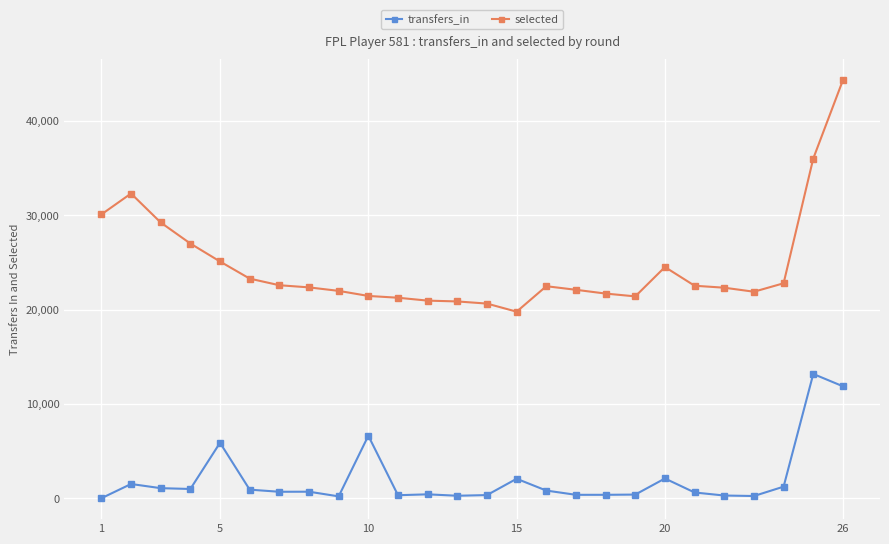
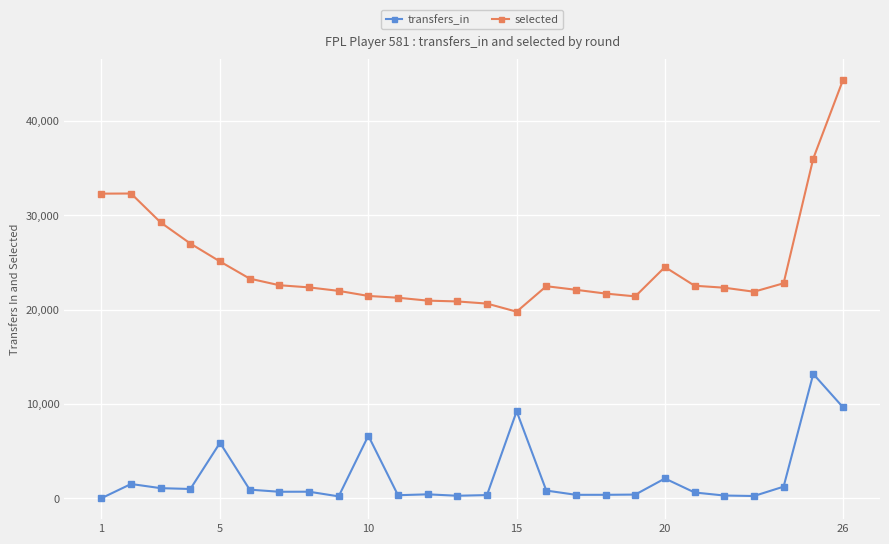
selected, 1: 30,000 -> 32,000
transfers_in, 15: 2,000 -> 9,000
transfers_in, 26: 12,000 -> 10,000
